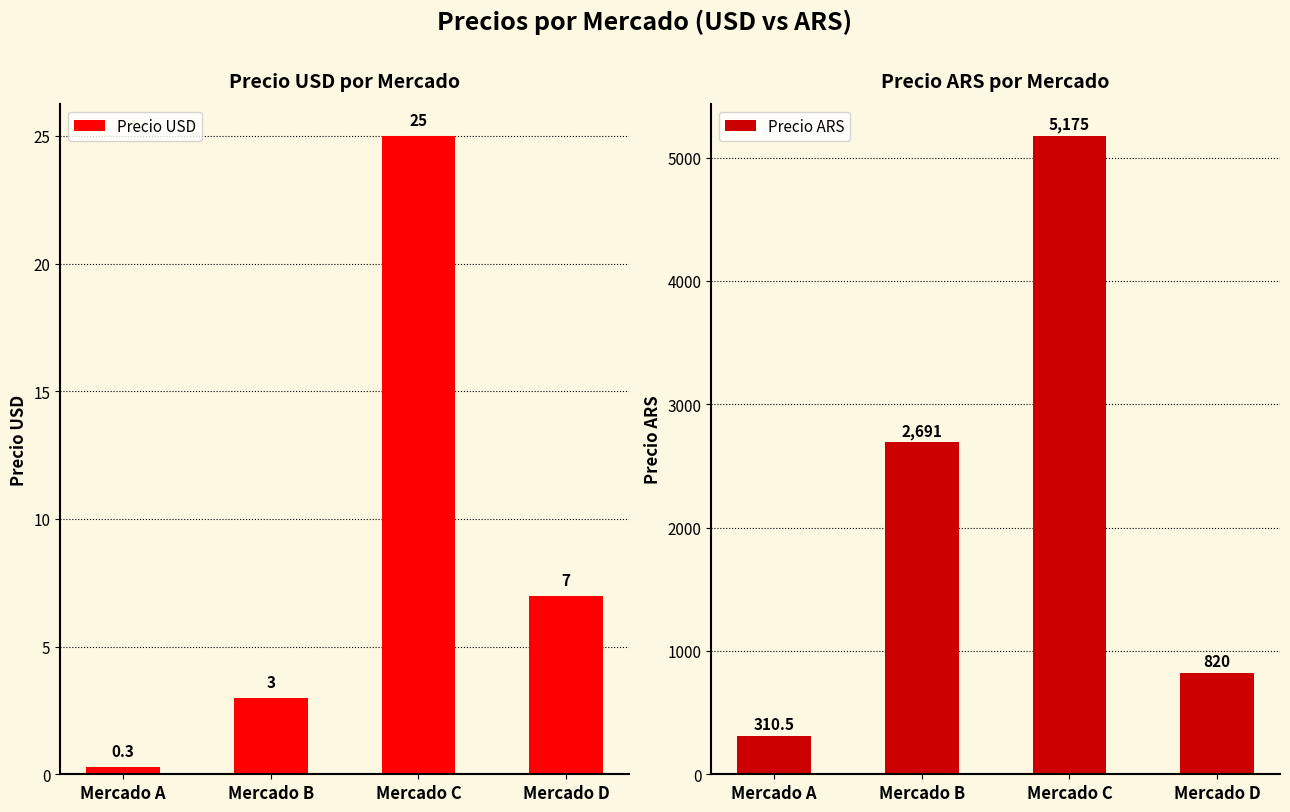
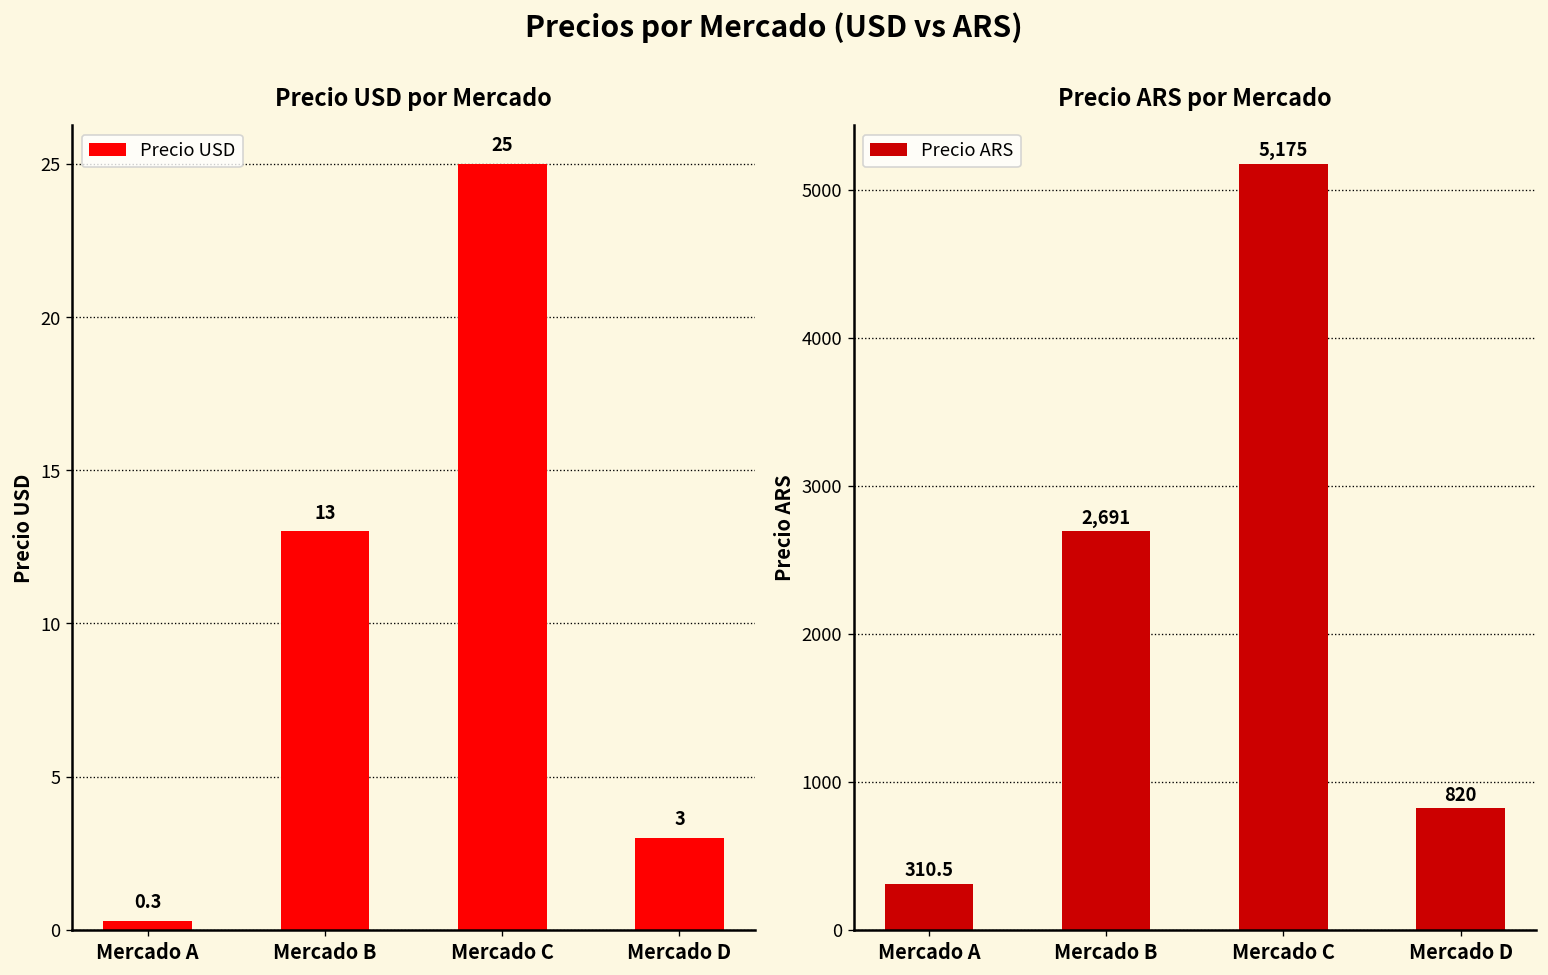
Precio USD por Mercado, Mercado B: 3 -> 13
Precio USD por Mercado, Mercado D: 7 -> 3
